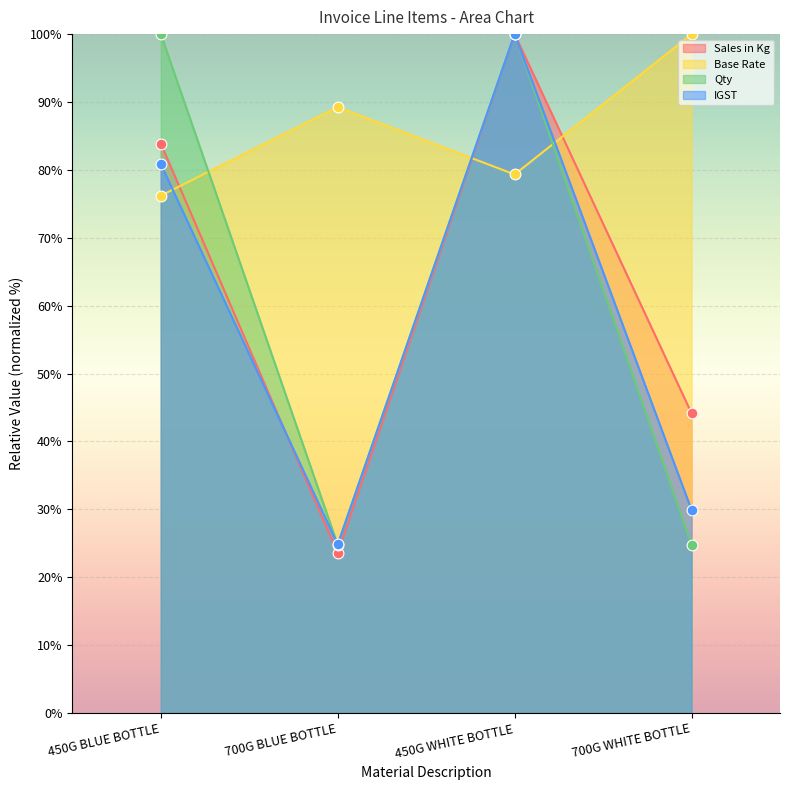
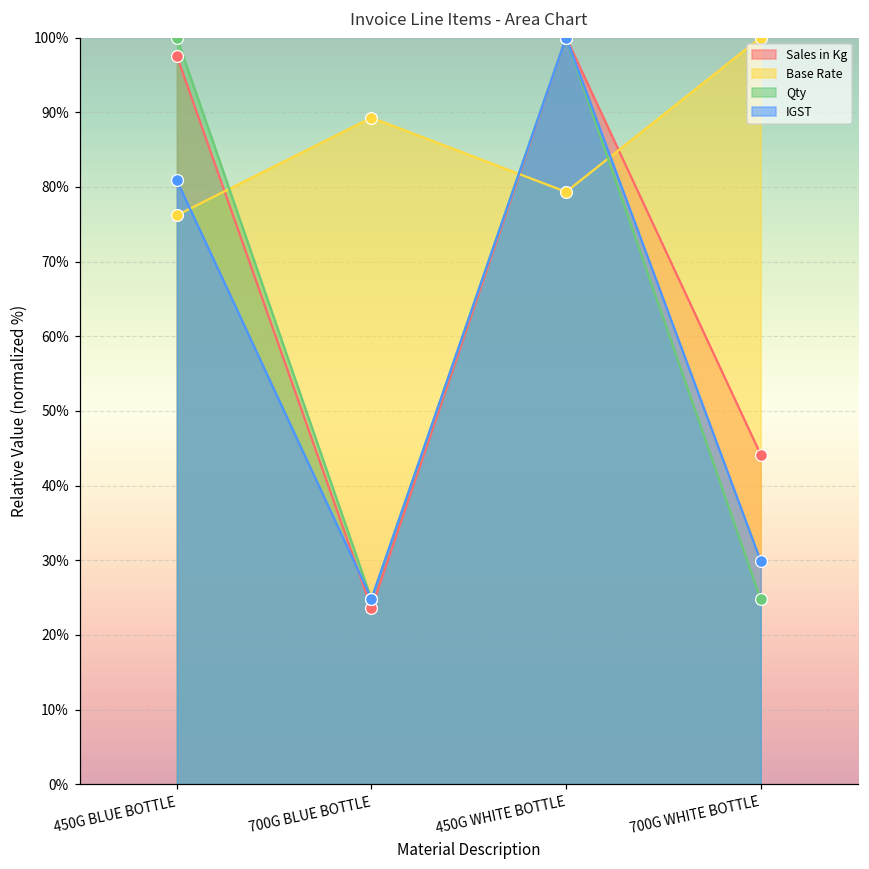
Sales in Kg, 450G BLUE BOTTLE: 84% -> 98%
